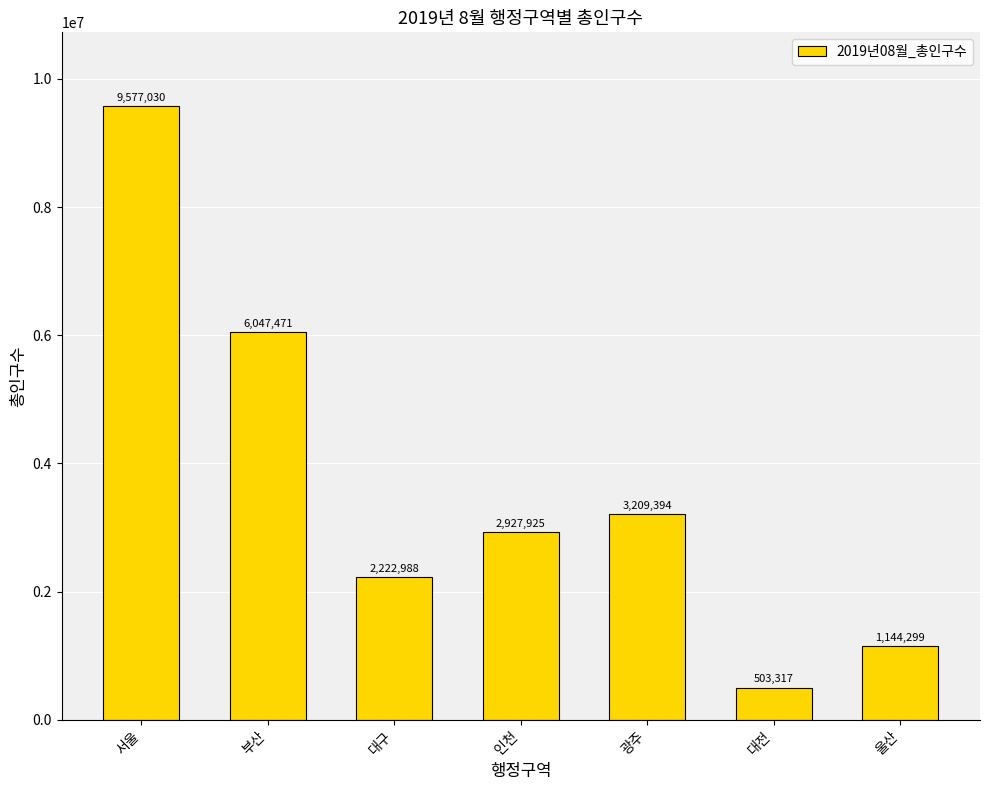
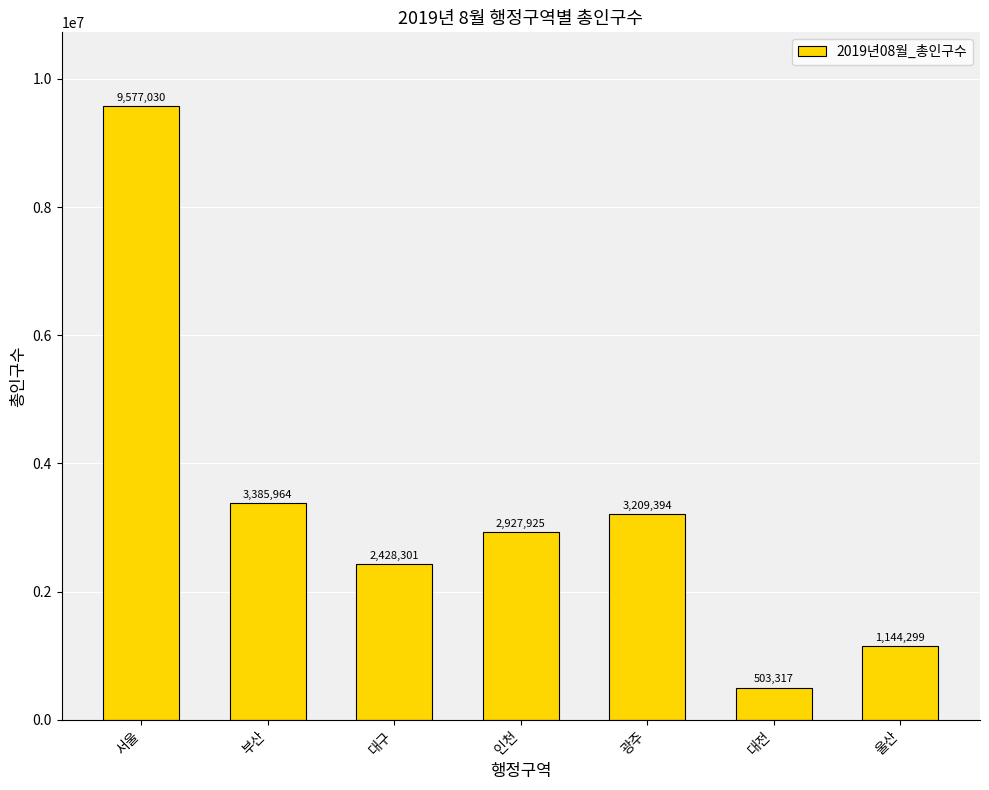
부산: 6,047,471 -> 3,385,964
대구: 2,222,988 -> 2,428,301
